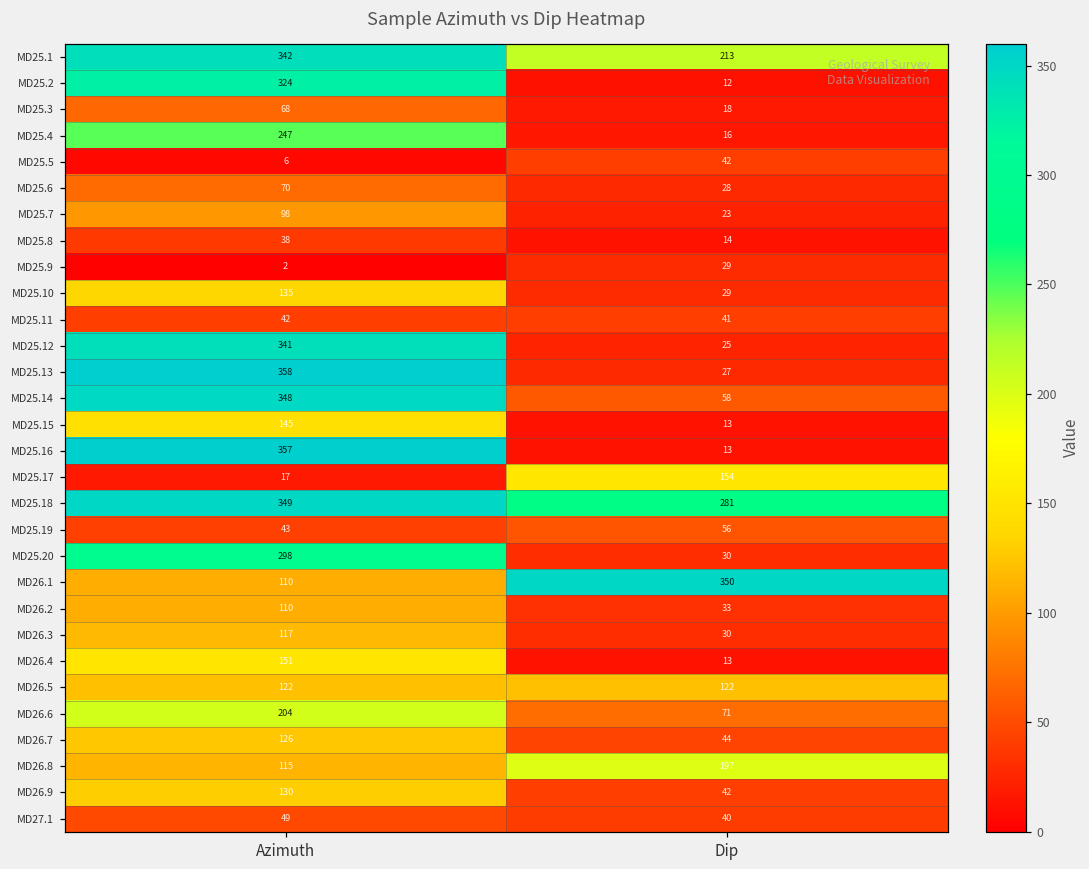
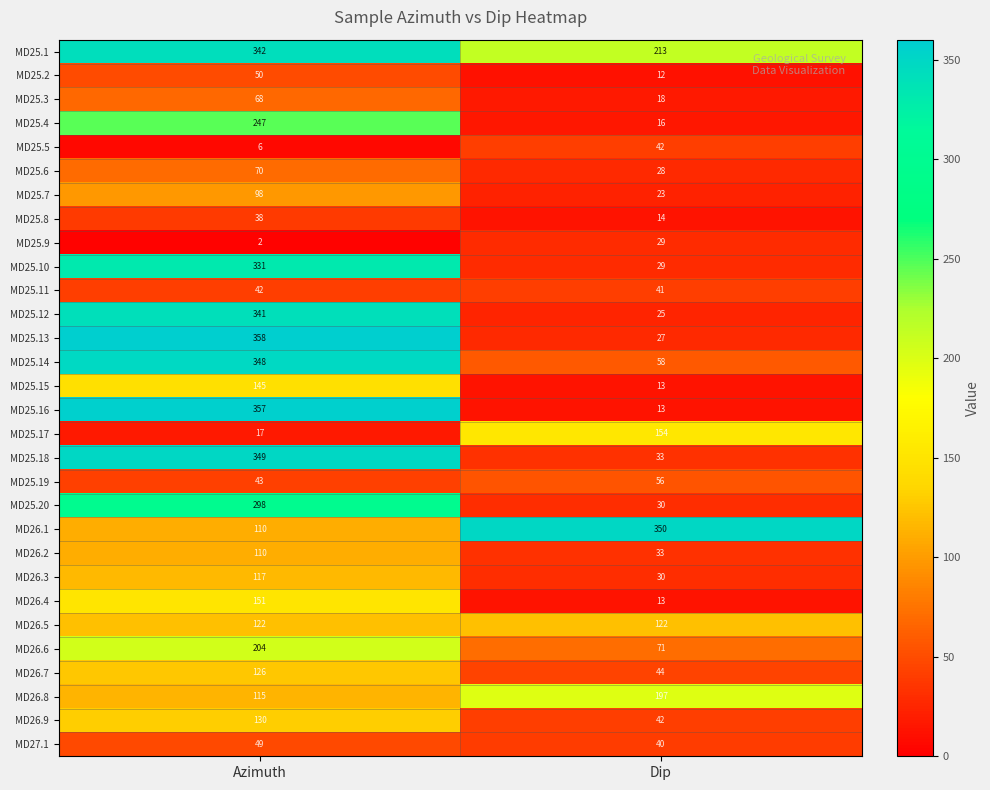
MD25.2, Azimuth: 324 -> 50
MD25.10, Azimuth: 135 -> 331
MD25.18, Dip: 281 -> 33
